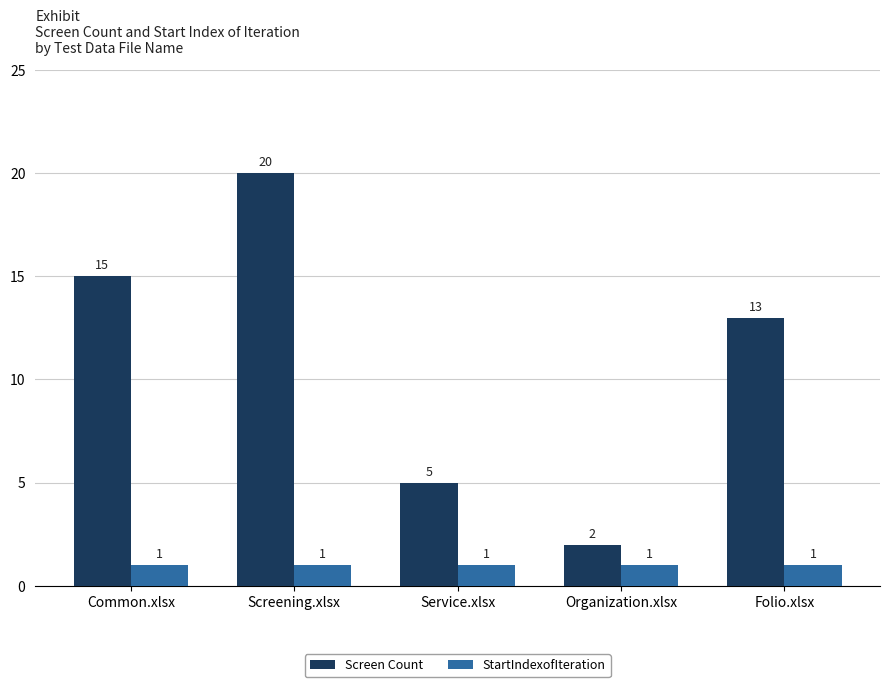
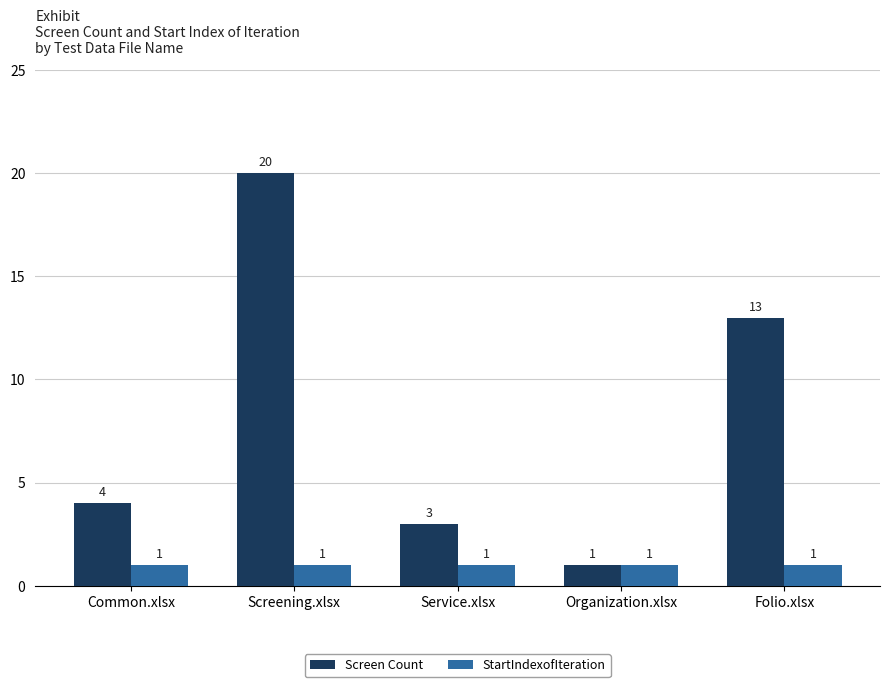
Screen Count, Common.xlsx: 15 -> 4
Screen Count, Service.xlsx: 5 -> 3
Screen Count, Organization.xlsx: 2 -> 1
